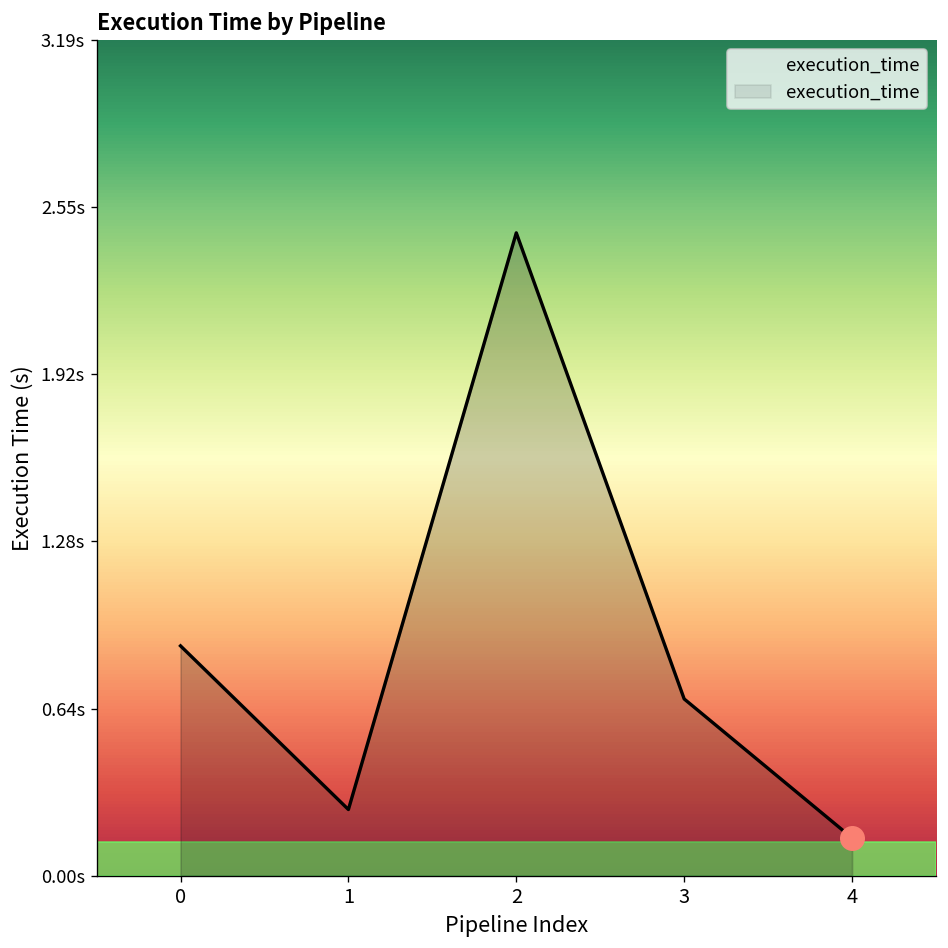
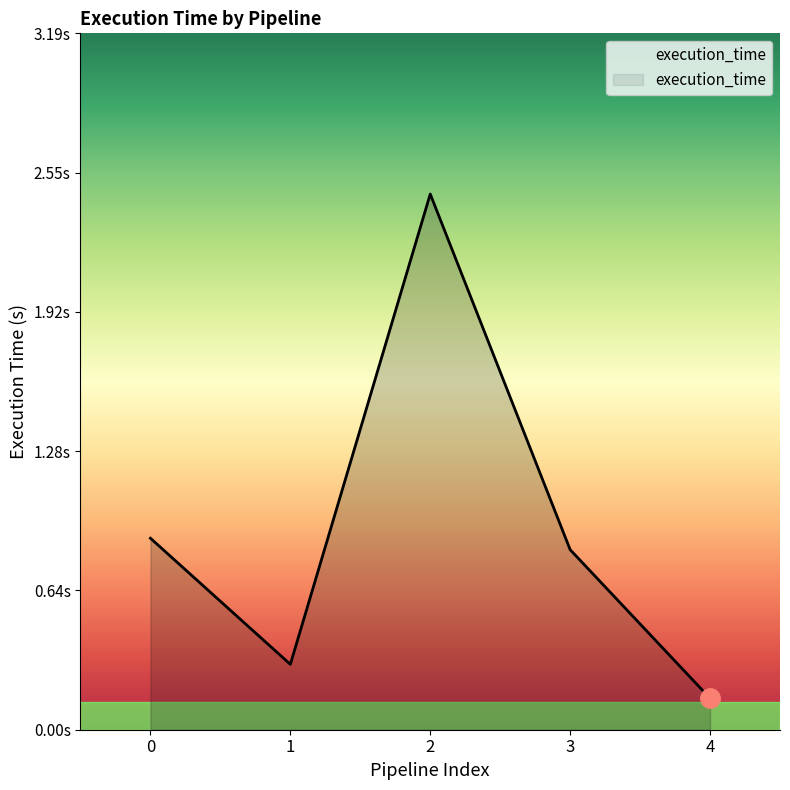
execution_time, 1: 0.25s -> 0.30s
execution_time, 3: 0.68s -> 0.83s
